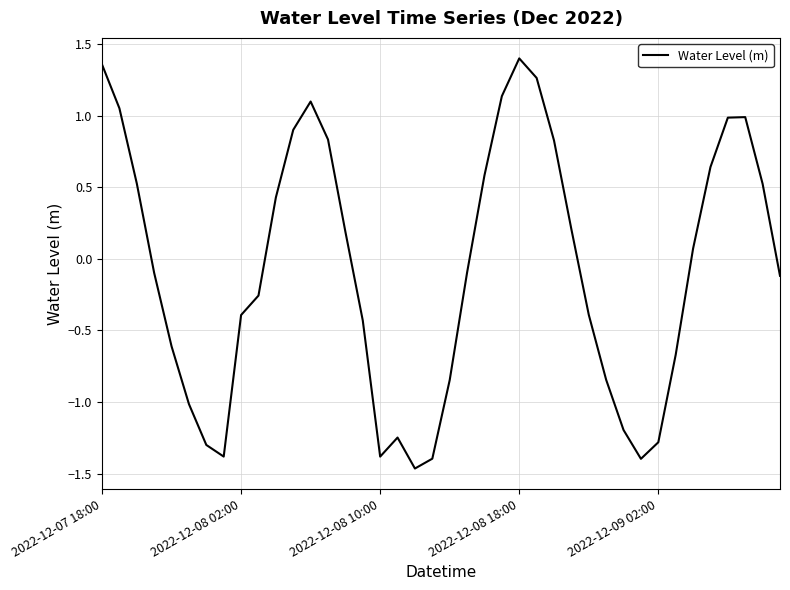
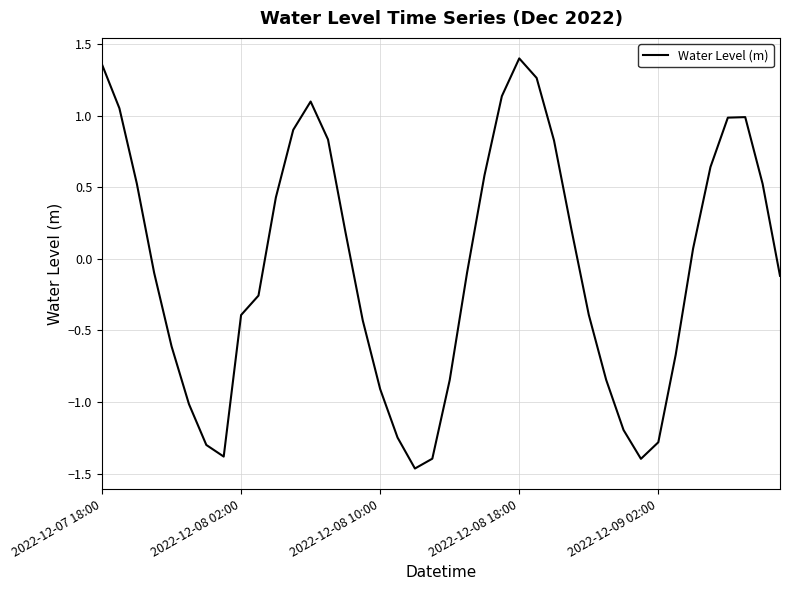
2022-12-08 10:00: -1.38 -> -0.91
